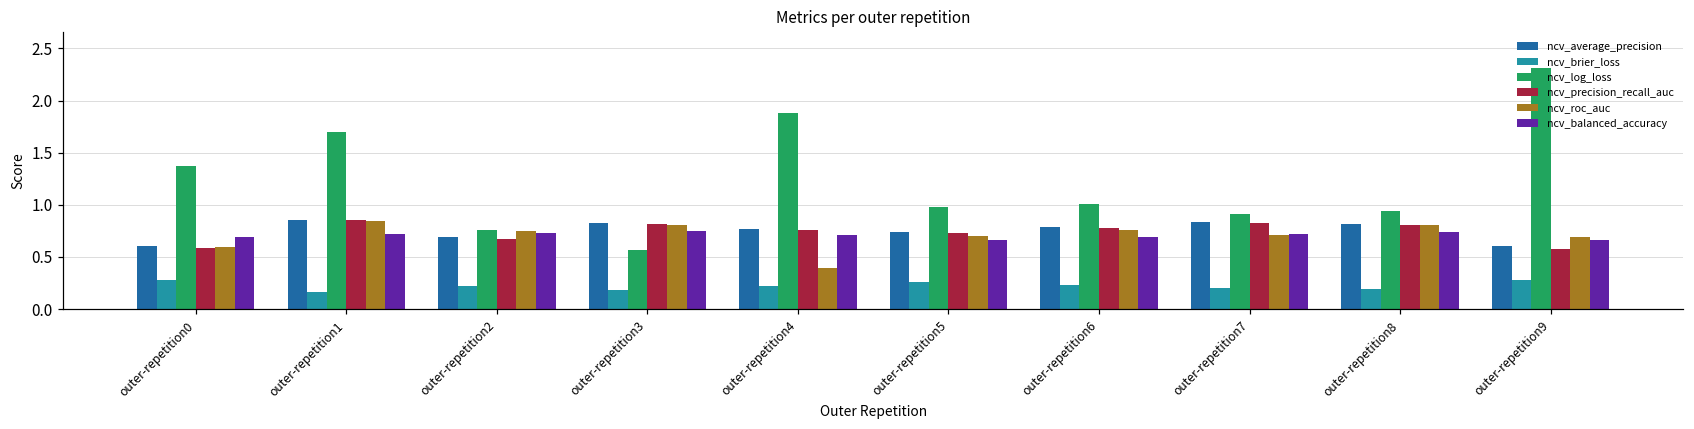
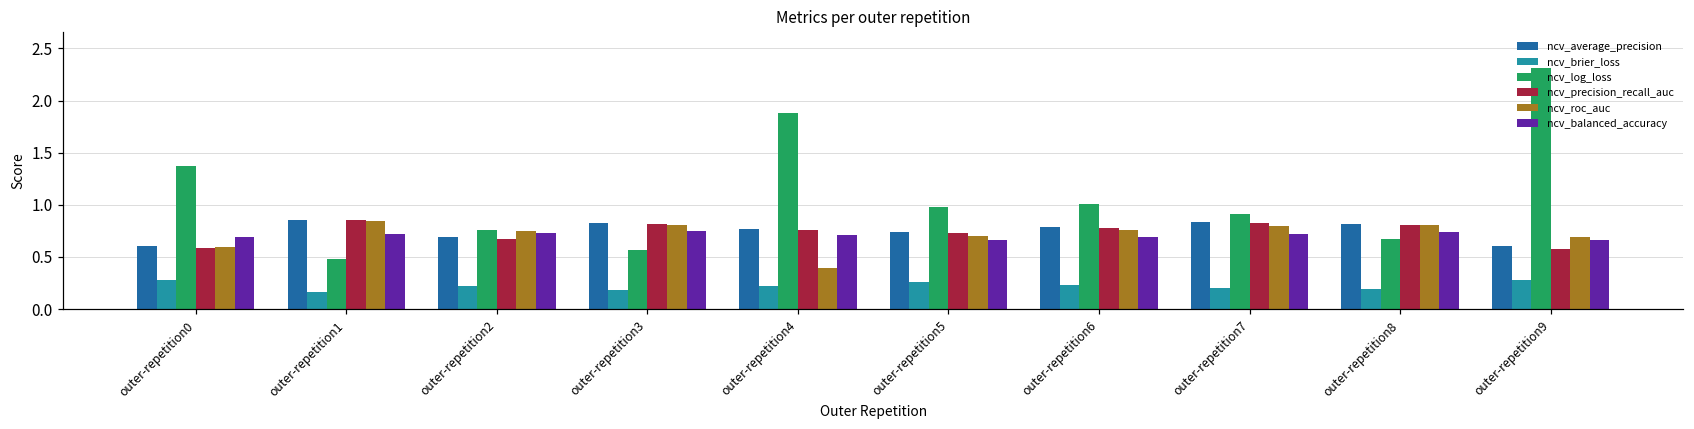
ncv_log_loss, outer-repetition1: 1.7 -> 0.5
ncv_roc_auc, outer-repetition7: 0.7 -> 0.8
ncv_log_loss, outer-repetition8: 0.9 -> 0.7
